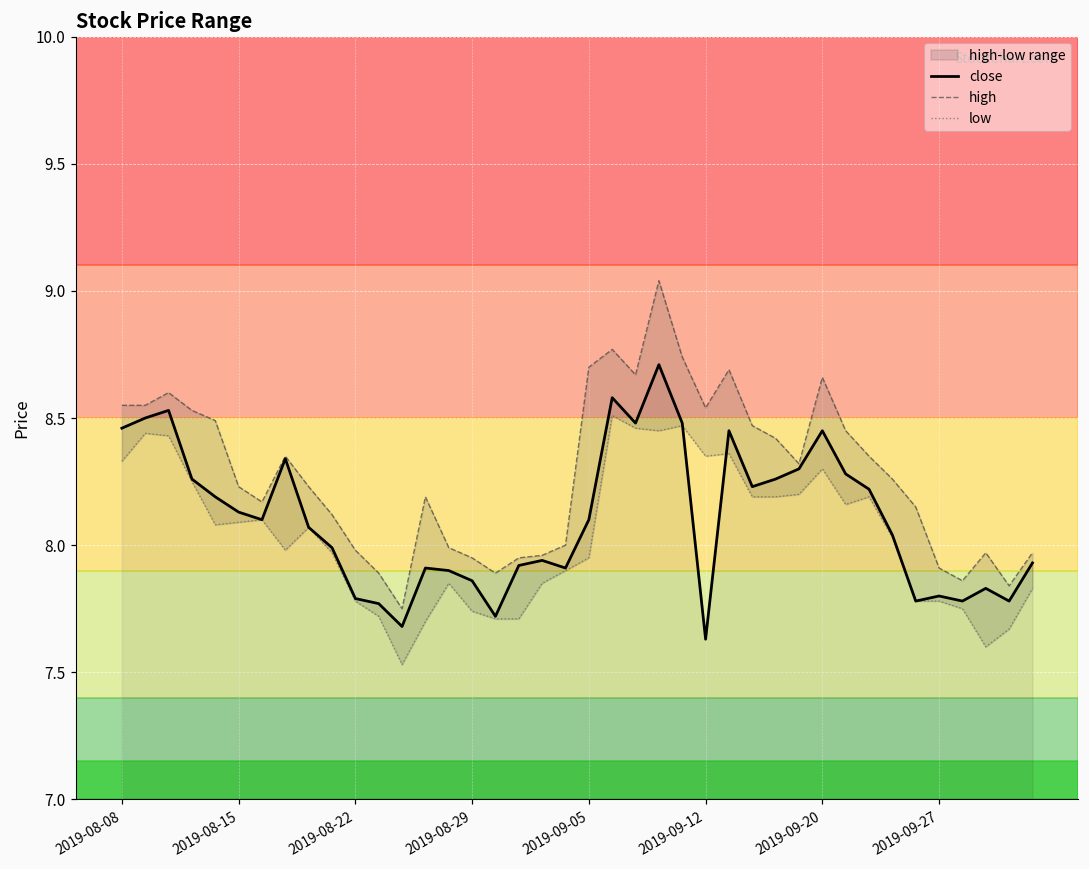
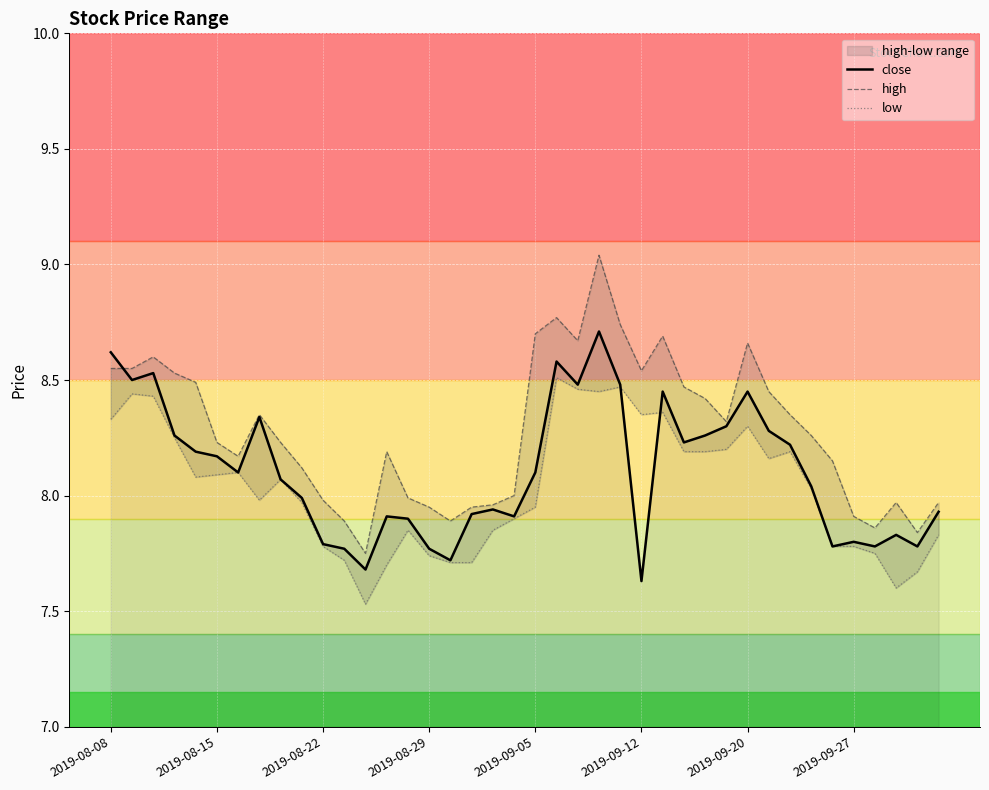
close, 2019-08-08: 8.46 -> 8.62
close, 2019-08-15: 8.13 -> 8.17
close, 2019-08-29: 7.86 -> 7.77
